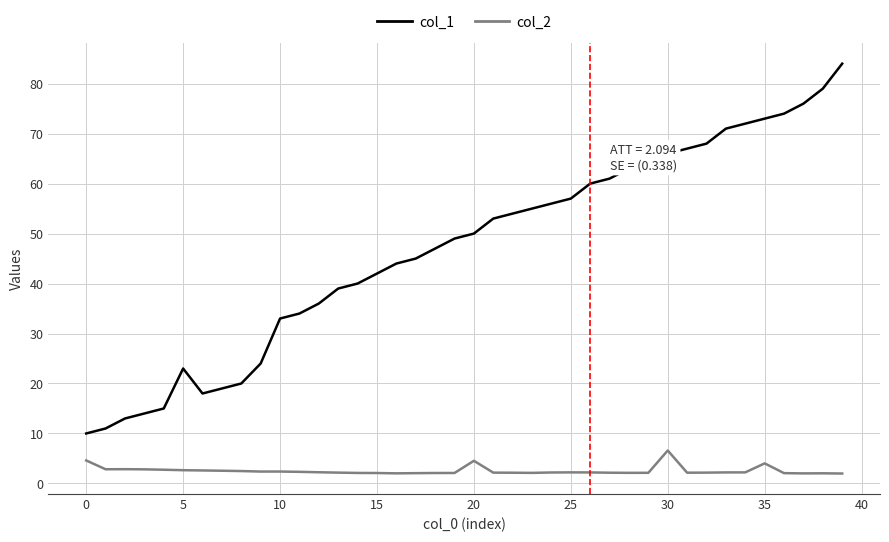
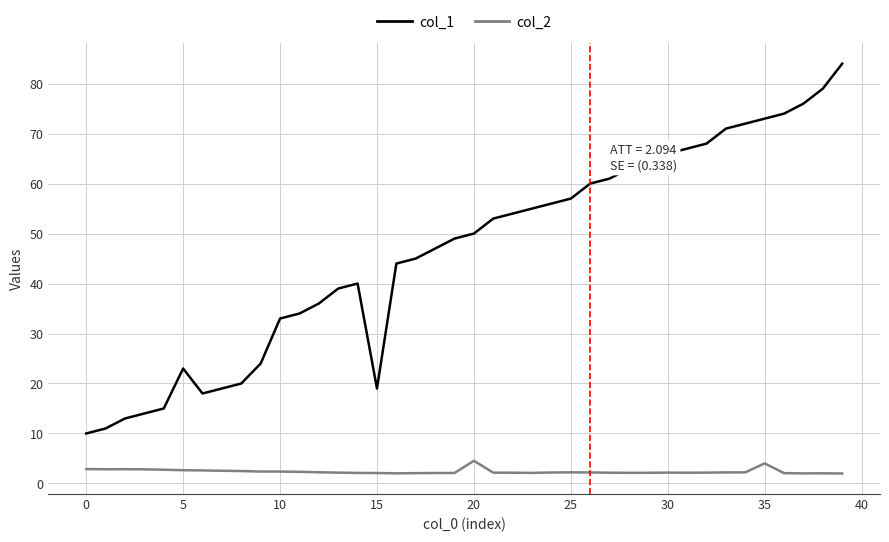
col_2, 0: 5 -> 3
col_1, 15: 42 -> 19
col_2, 30: 7 -> 2
